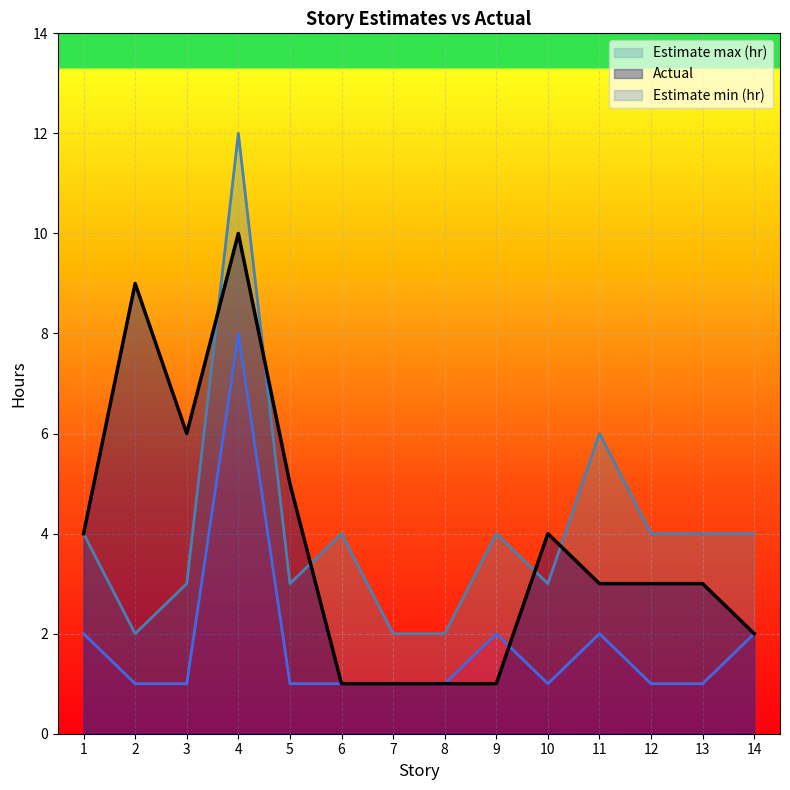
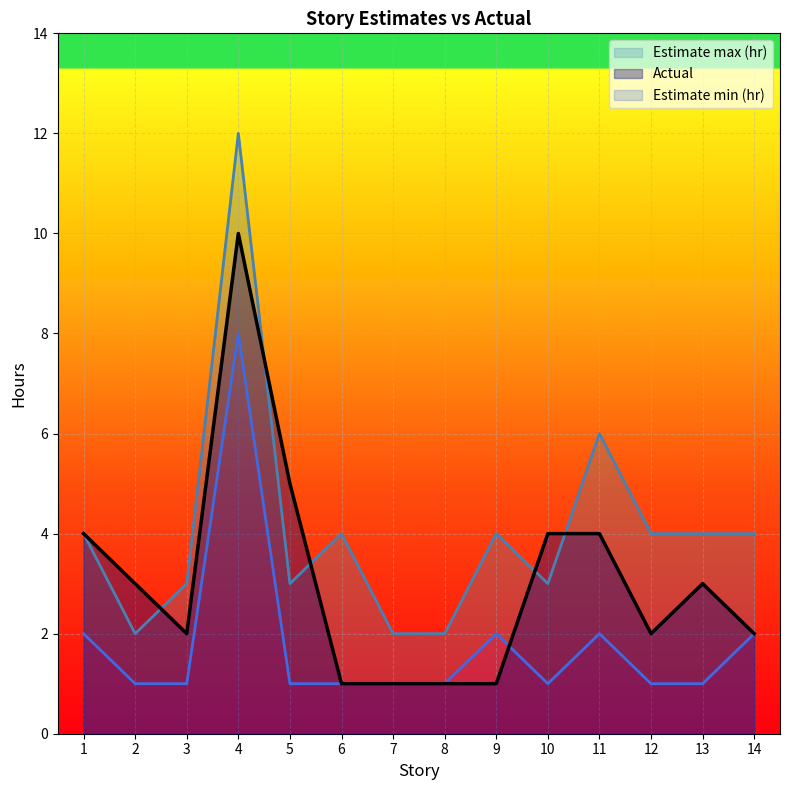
Actual, 2: 9 -> 3
Actual, 3: 6 -> 2
Actual, 11: 3 -> 4
Actual, 12: 3 -> 2
